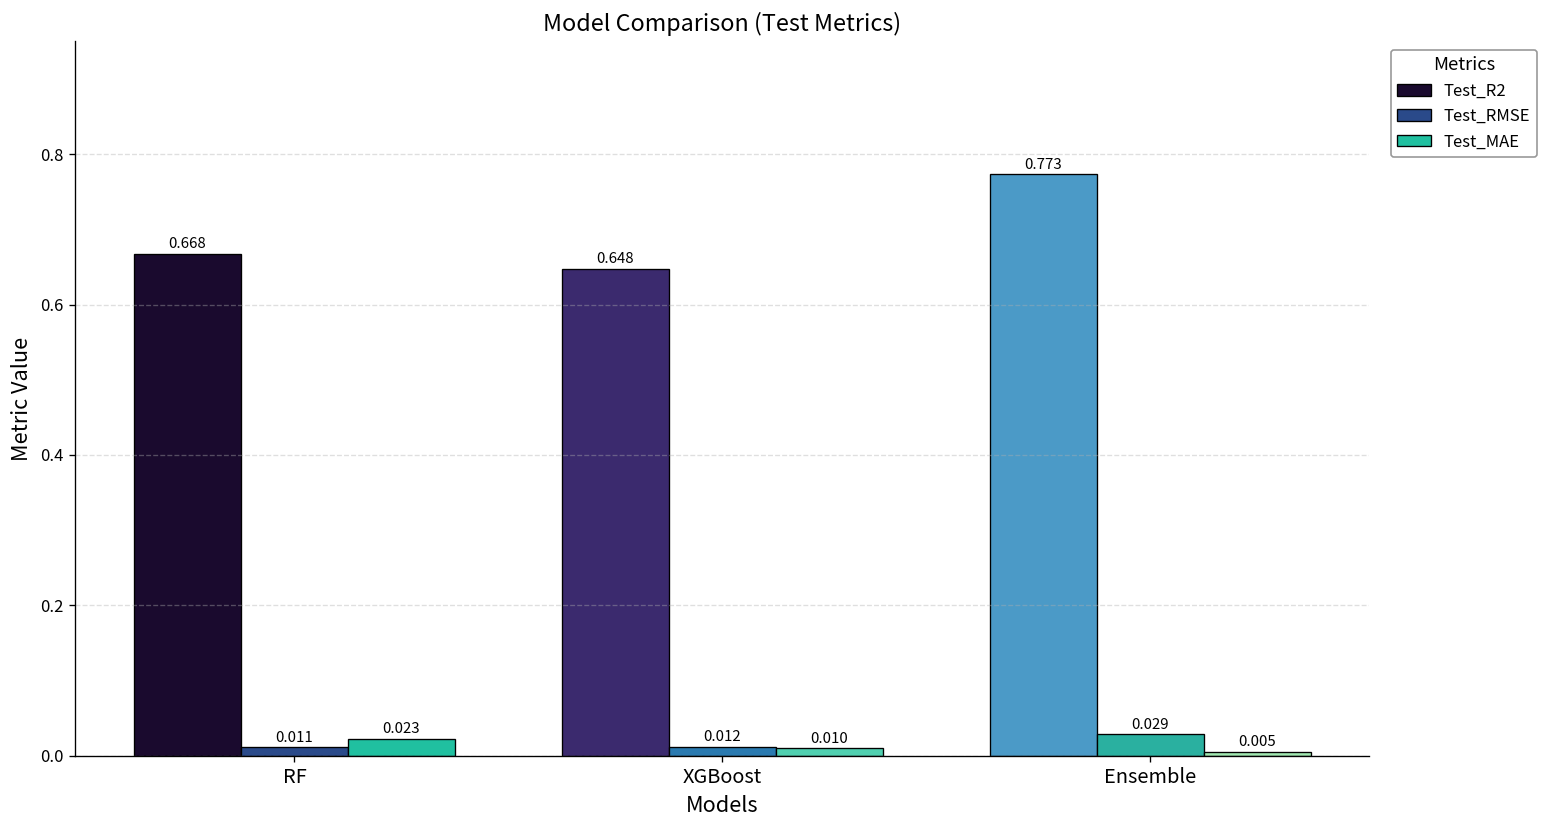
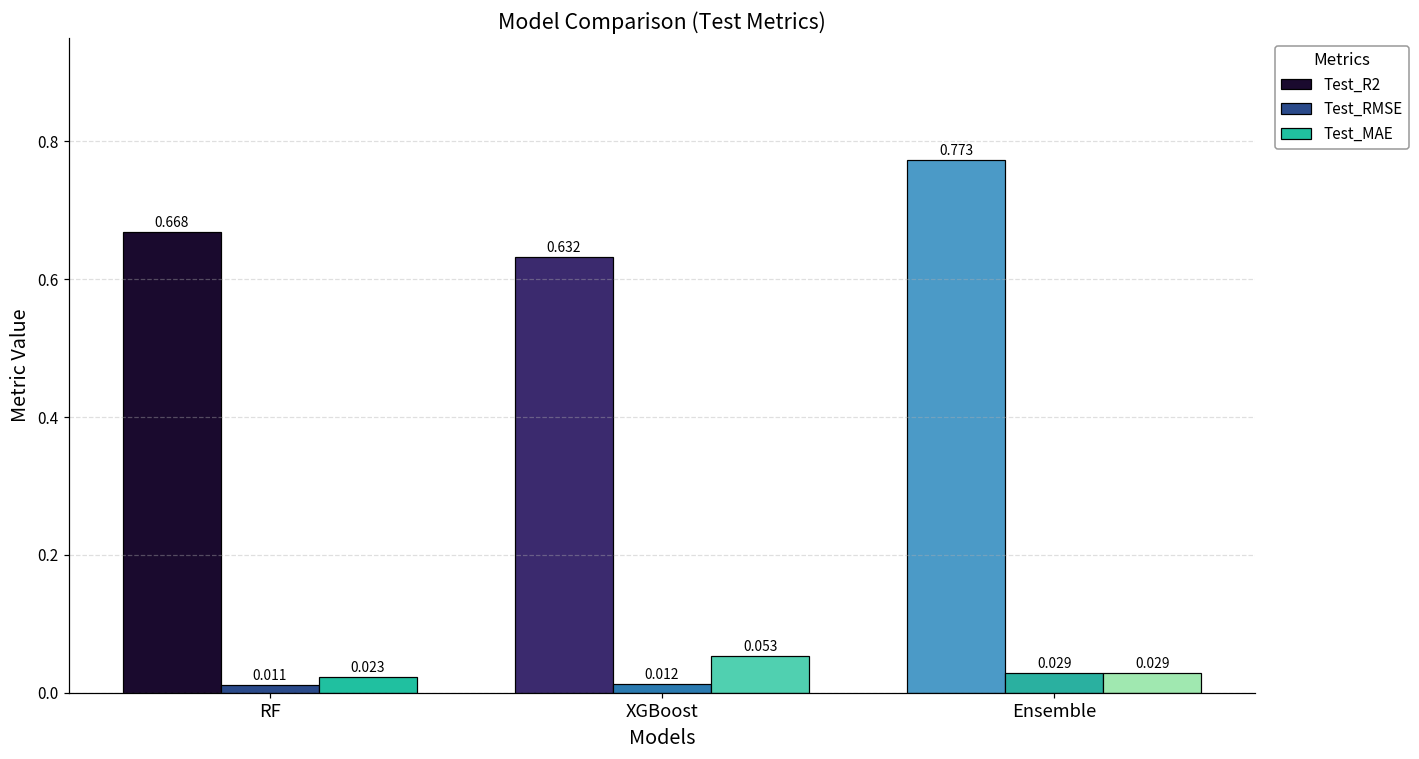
Test_R2, XGBoost: 0.648 -> 0.632
Test_MAE, XGBoost: 0.010 -> 0.053
Test_MAE, Ensemble: 0.005 -> 0.029
